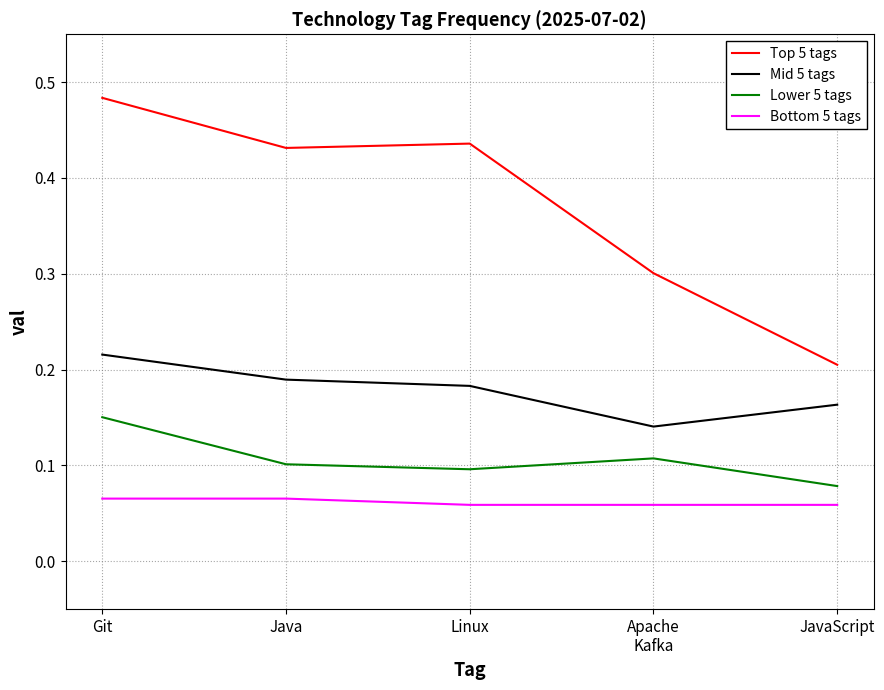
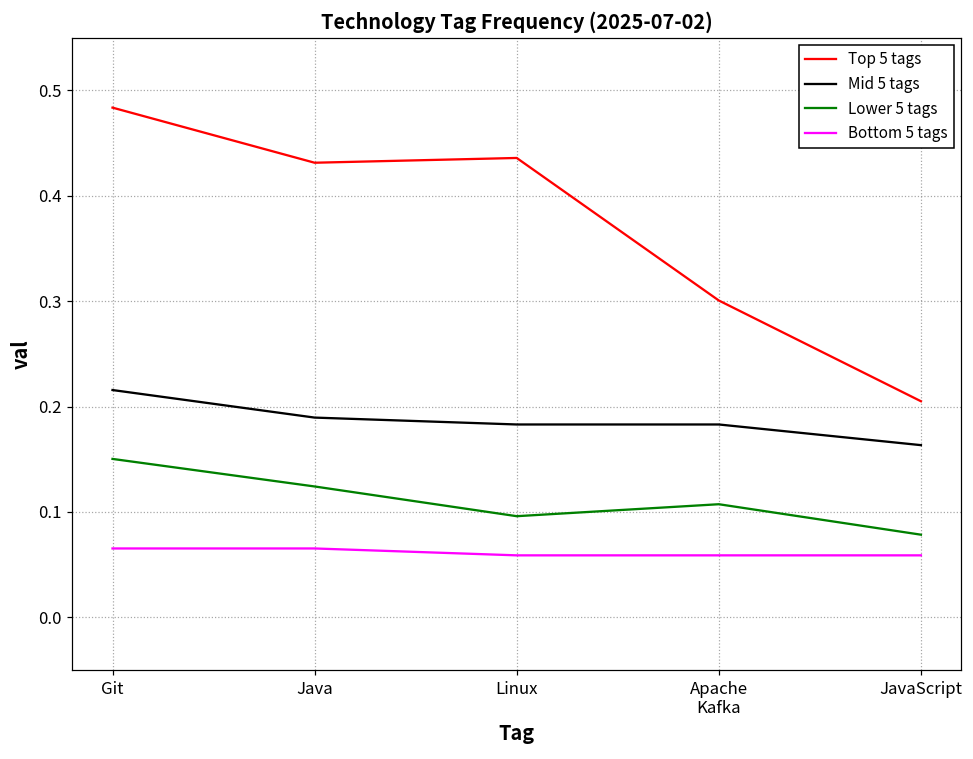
Lower 5 tags, Java: 0.10 -> 0.12
Mid 5 tags, Apache Kafka: 0.14 -> 0.18
